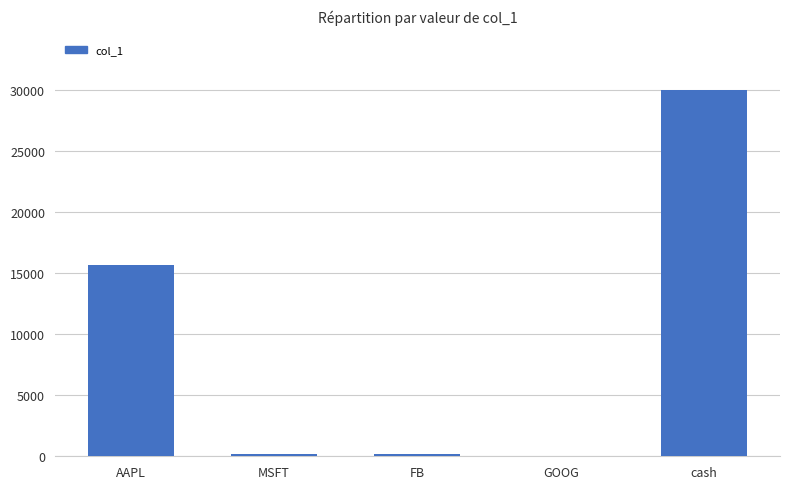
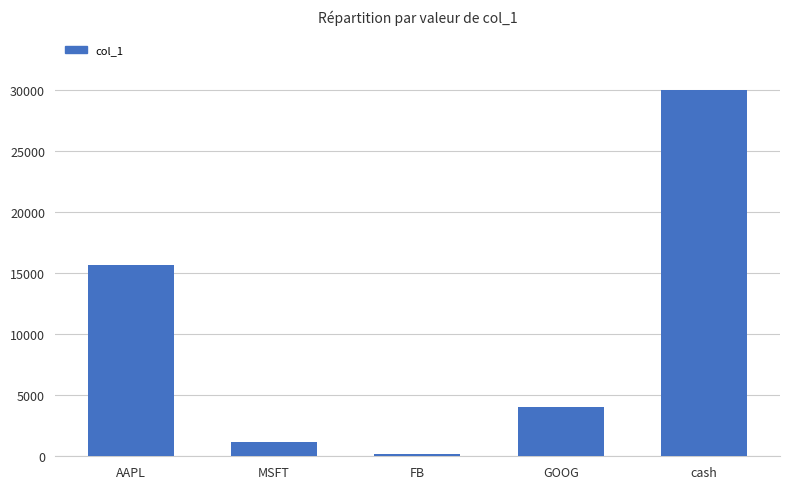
MSFT: 200 -> 1200
GOOG: 100 -> 4100
